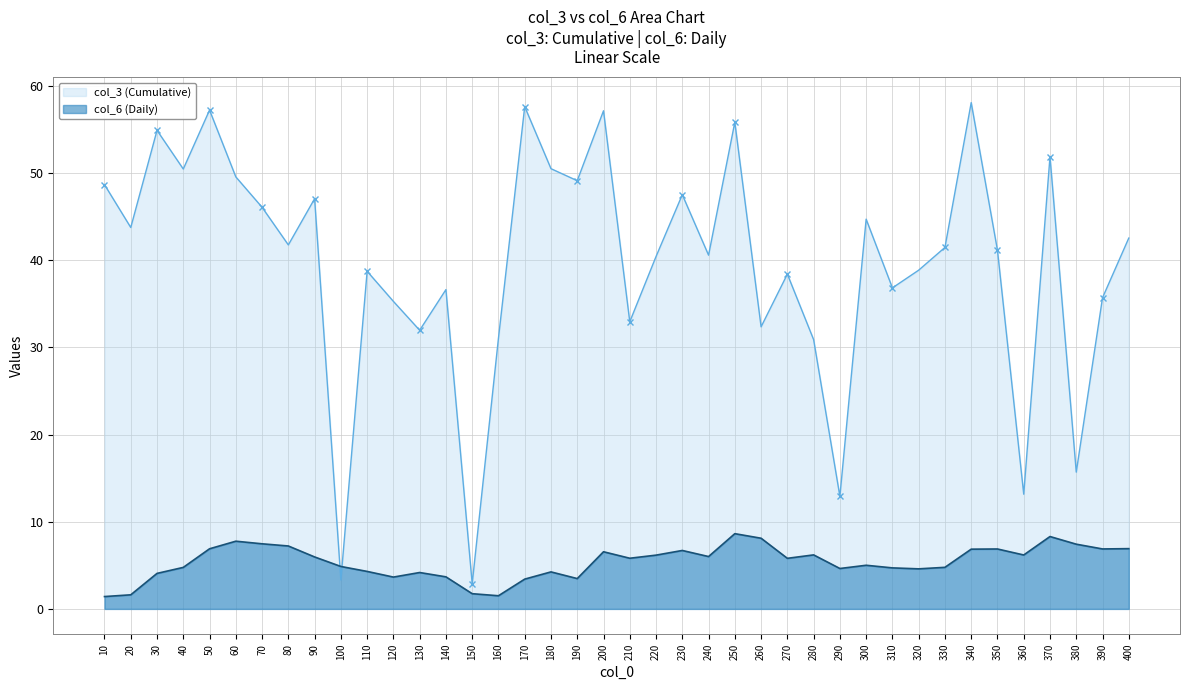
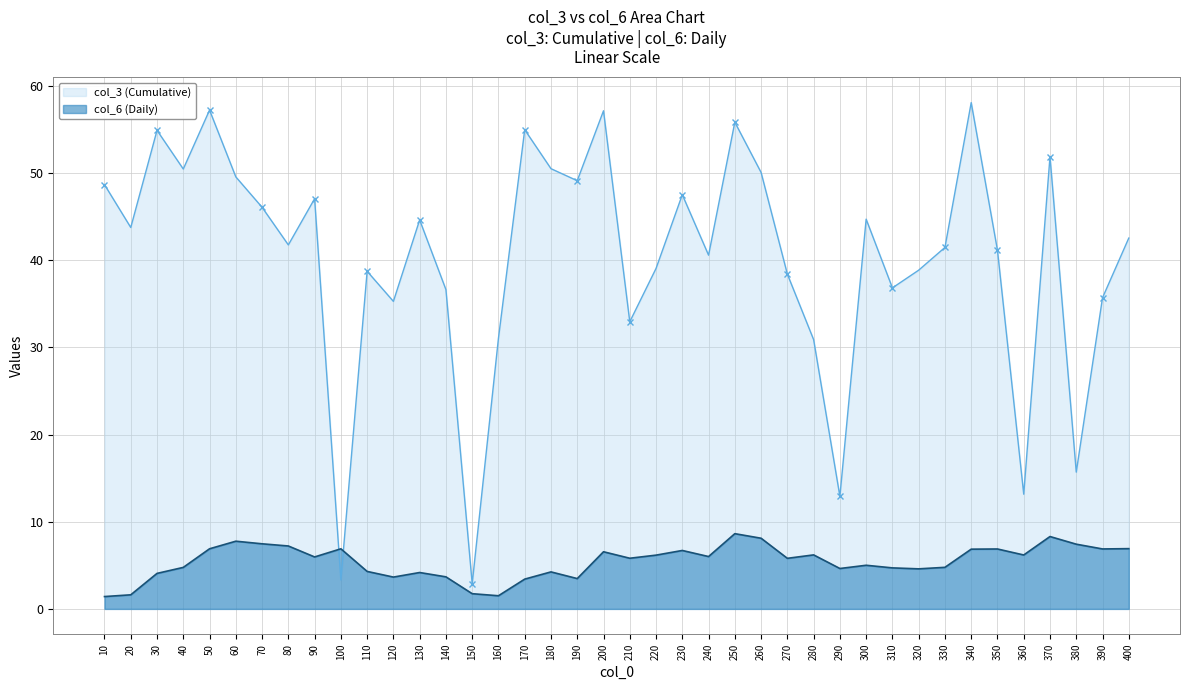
col_6 (Daily), 100: 5 -> 7
col_3 (Cumulative), 130: 32 -> 45
col_3 (Cumulative), 170: 58 -> 55
col_3 (Cumulative), 220: 40 -> 39
col_3 (Cumulative), 260: 32 -> 50
